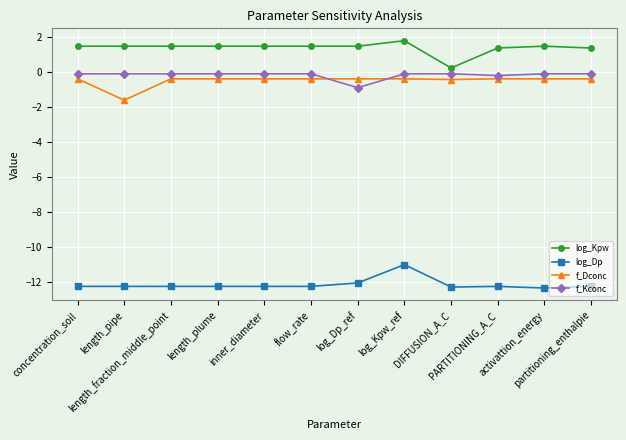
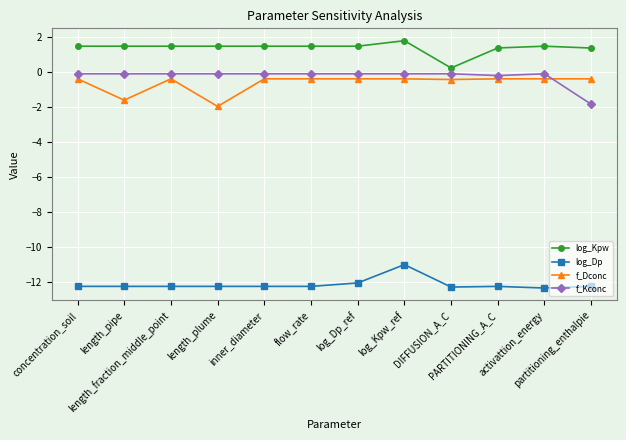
f_Dconc, length_plume: -0.4 -> -2.0
f_Kconc, log_Dp_ref: -0.9 -> -0.1
f_Kconc, partitioning_enthalpie: -0.1 -> -1.8
